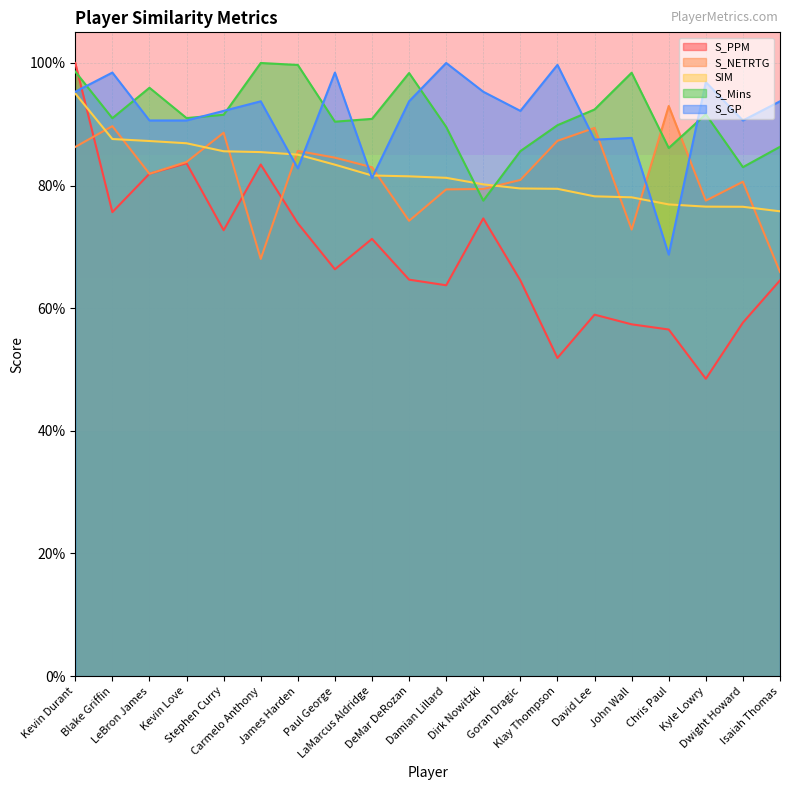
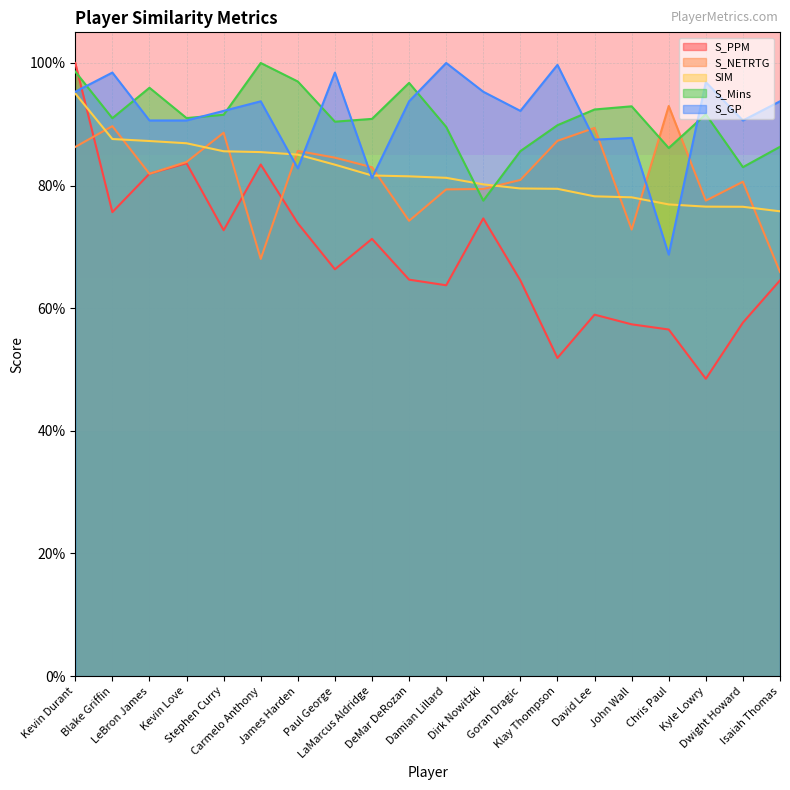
S_Mins, James Harden: 100% -> 97%
S_Mins, DeMar DeRozan: 98% -> 97%
S_Mins, John Wall: 98% -> 93%
